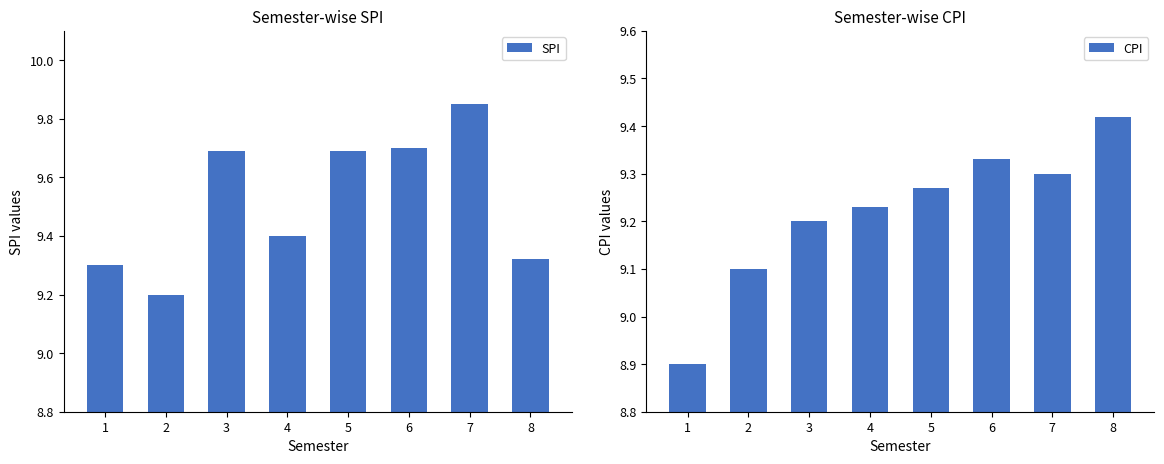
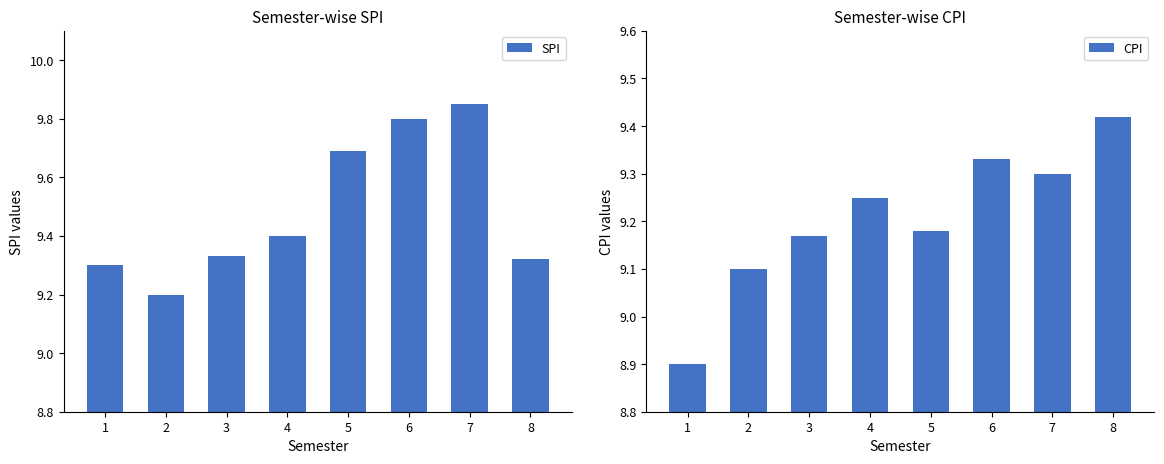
Semester-wise SPI, 3: 9.69 -> 9.33
Semester-wise SPI, 6: 9.7 -> 9.8
Semester-wise CPI, 3: 9.20 -> 9.17
Semester-wise CPI, 4: 9.23 -> 9.25
Semester-wise CPI, 5: 9.27 -> 9.18
